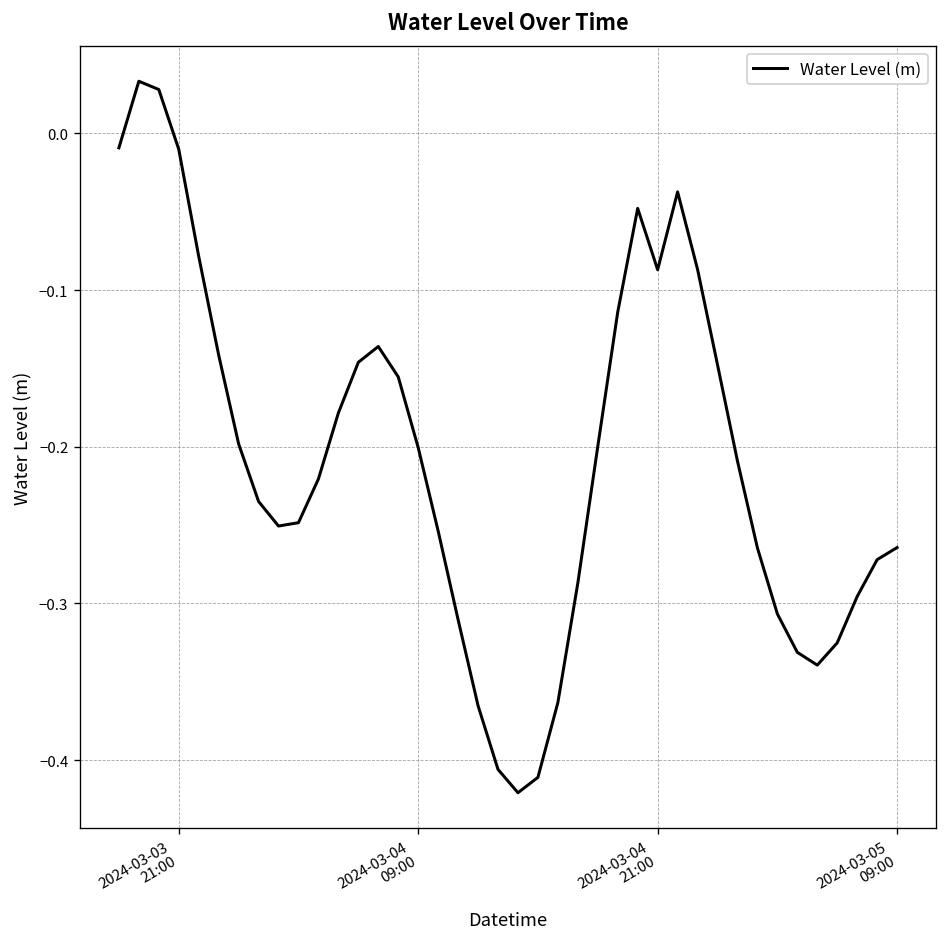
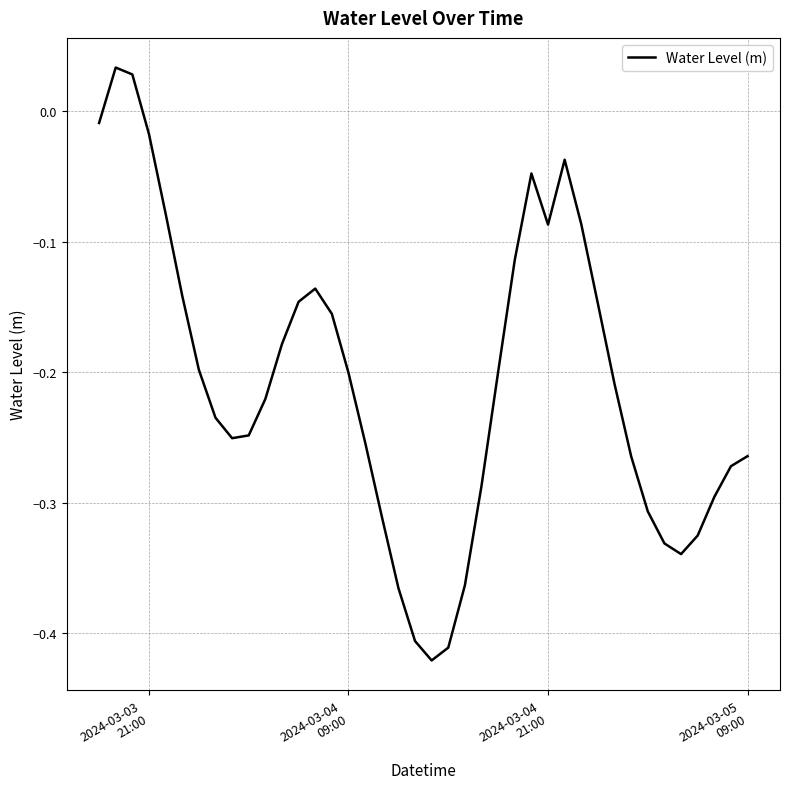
2024-03-03 21:00: -0.010 -> -0.018
